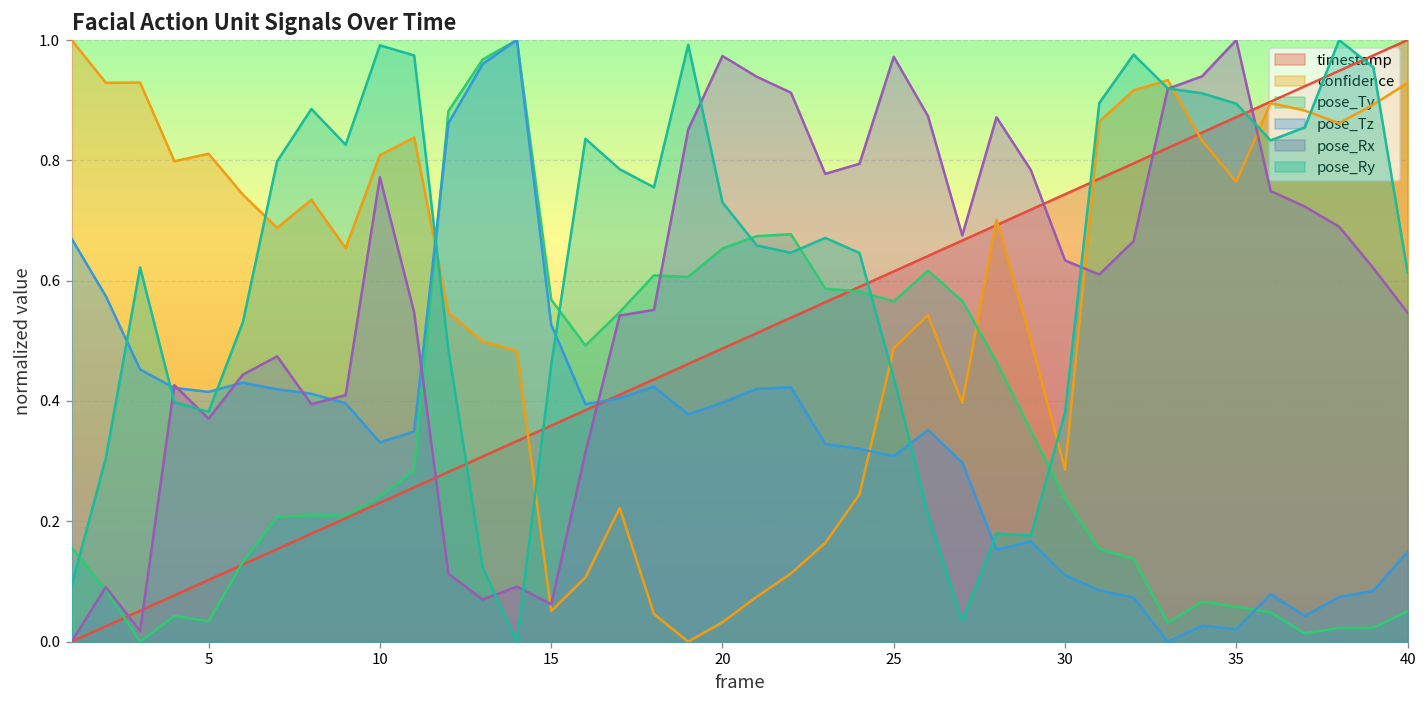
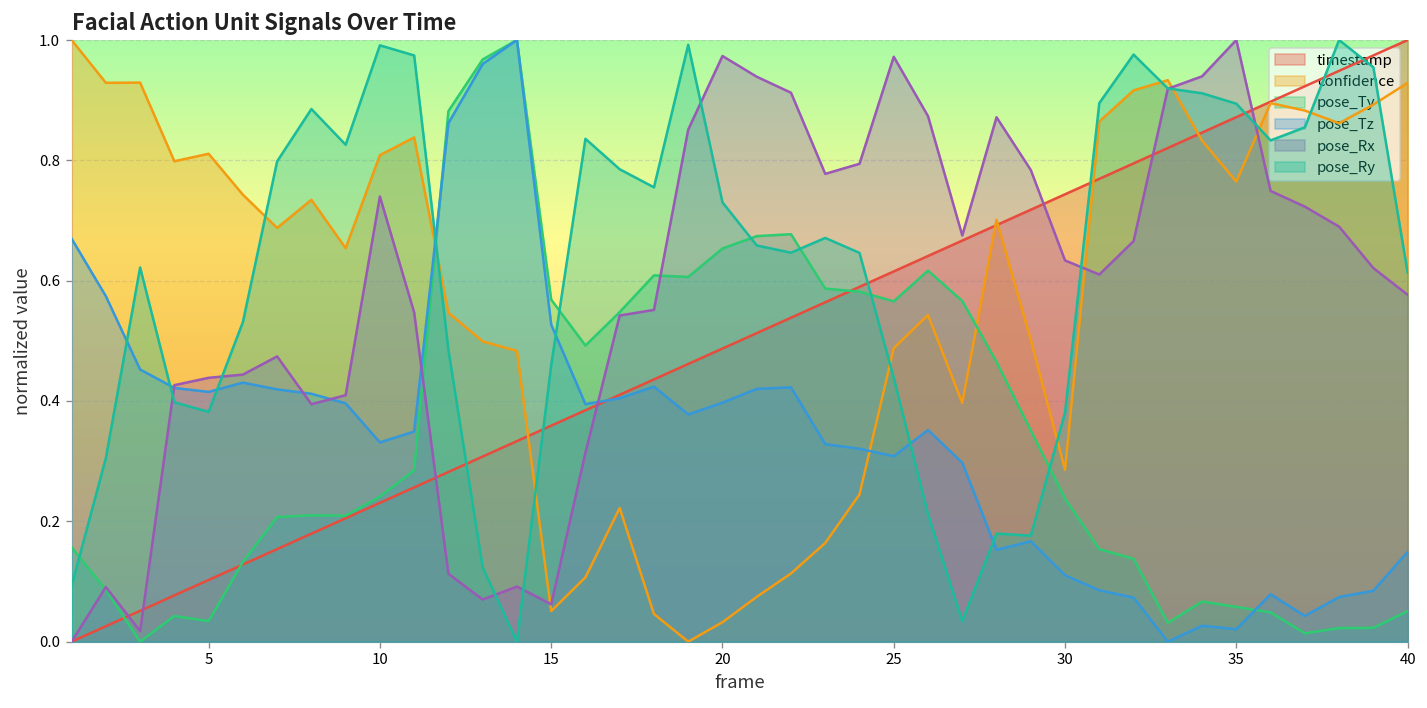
pose_Rx, 5: 0.37 -> 0.44
pose_Rx, 10: 0.77 -> 0.74
pose_Rx, 40: 0.55 -> 0.58
